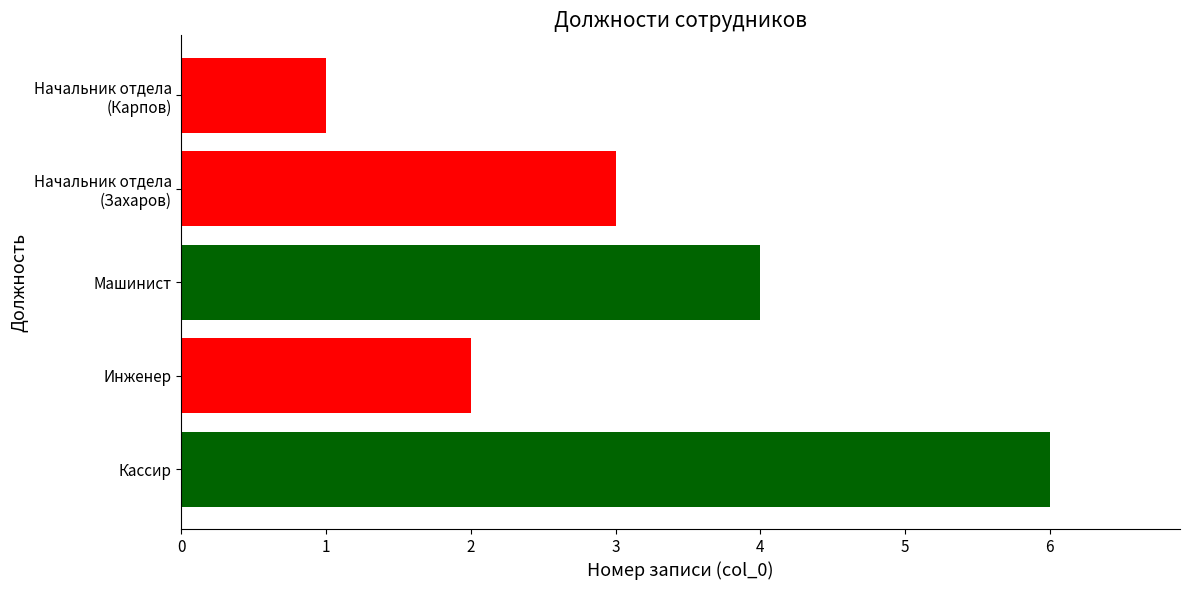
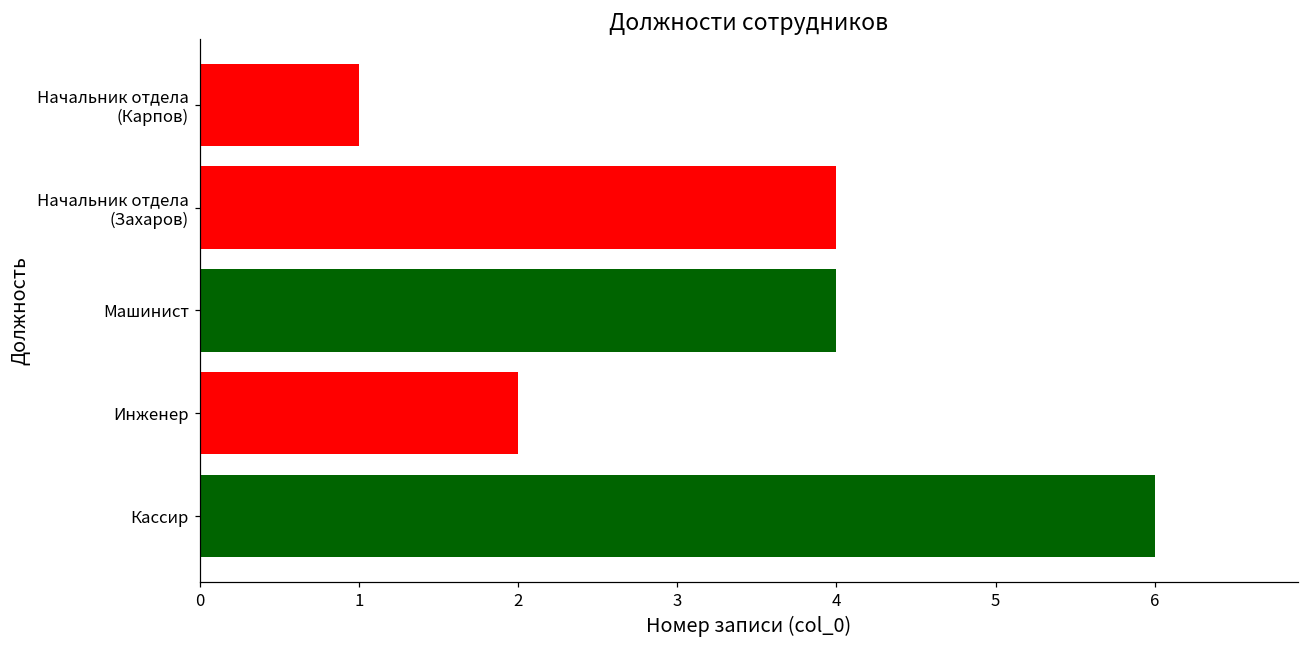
Начальник отдела (Захаров): 3 -> 4
